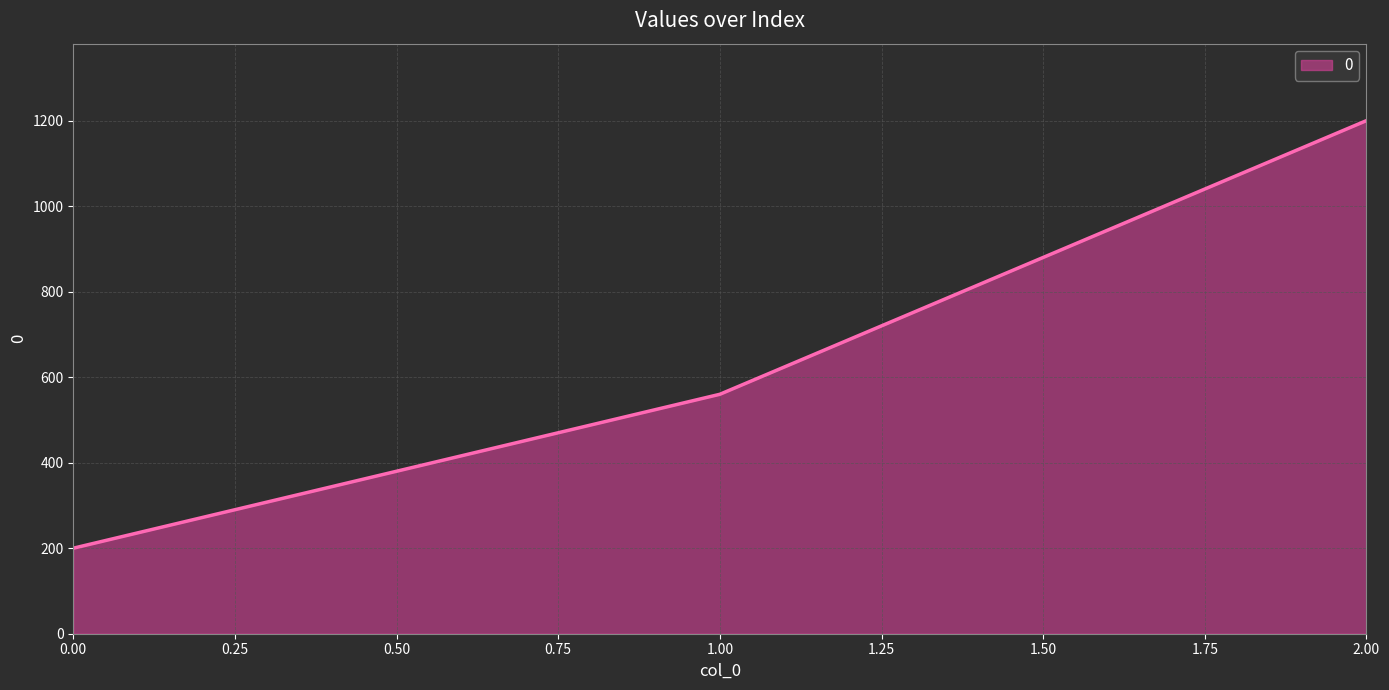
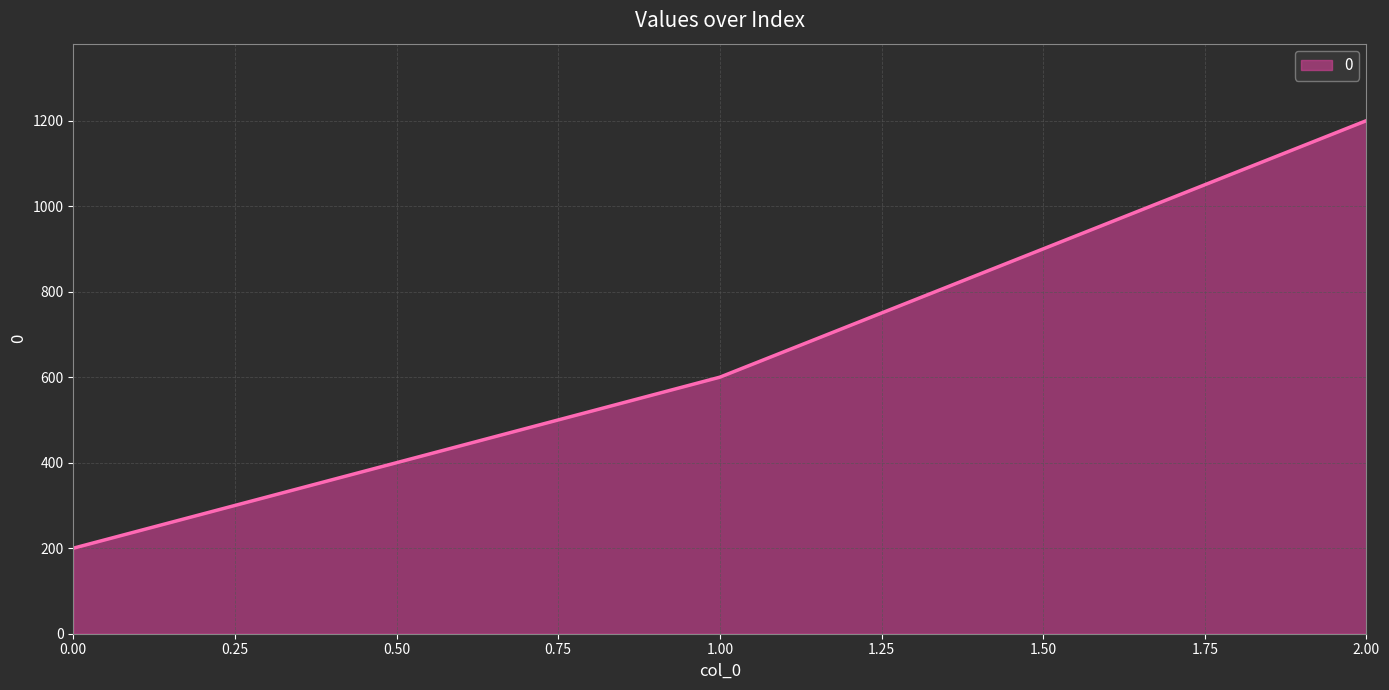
1.00: 560 -> 600
